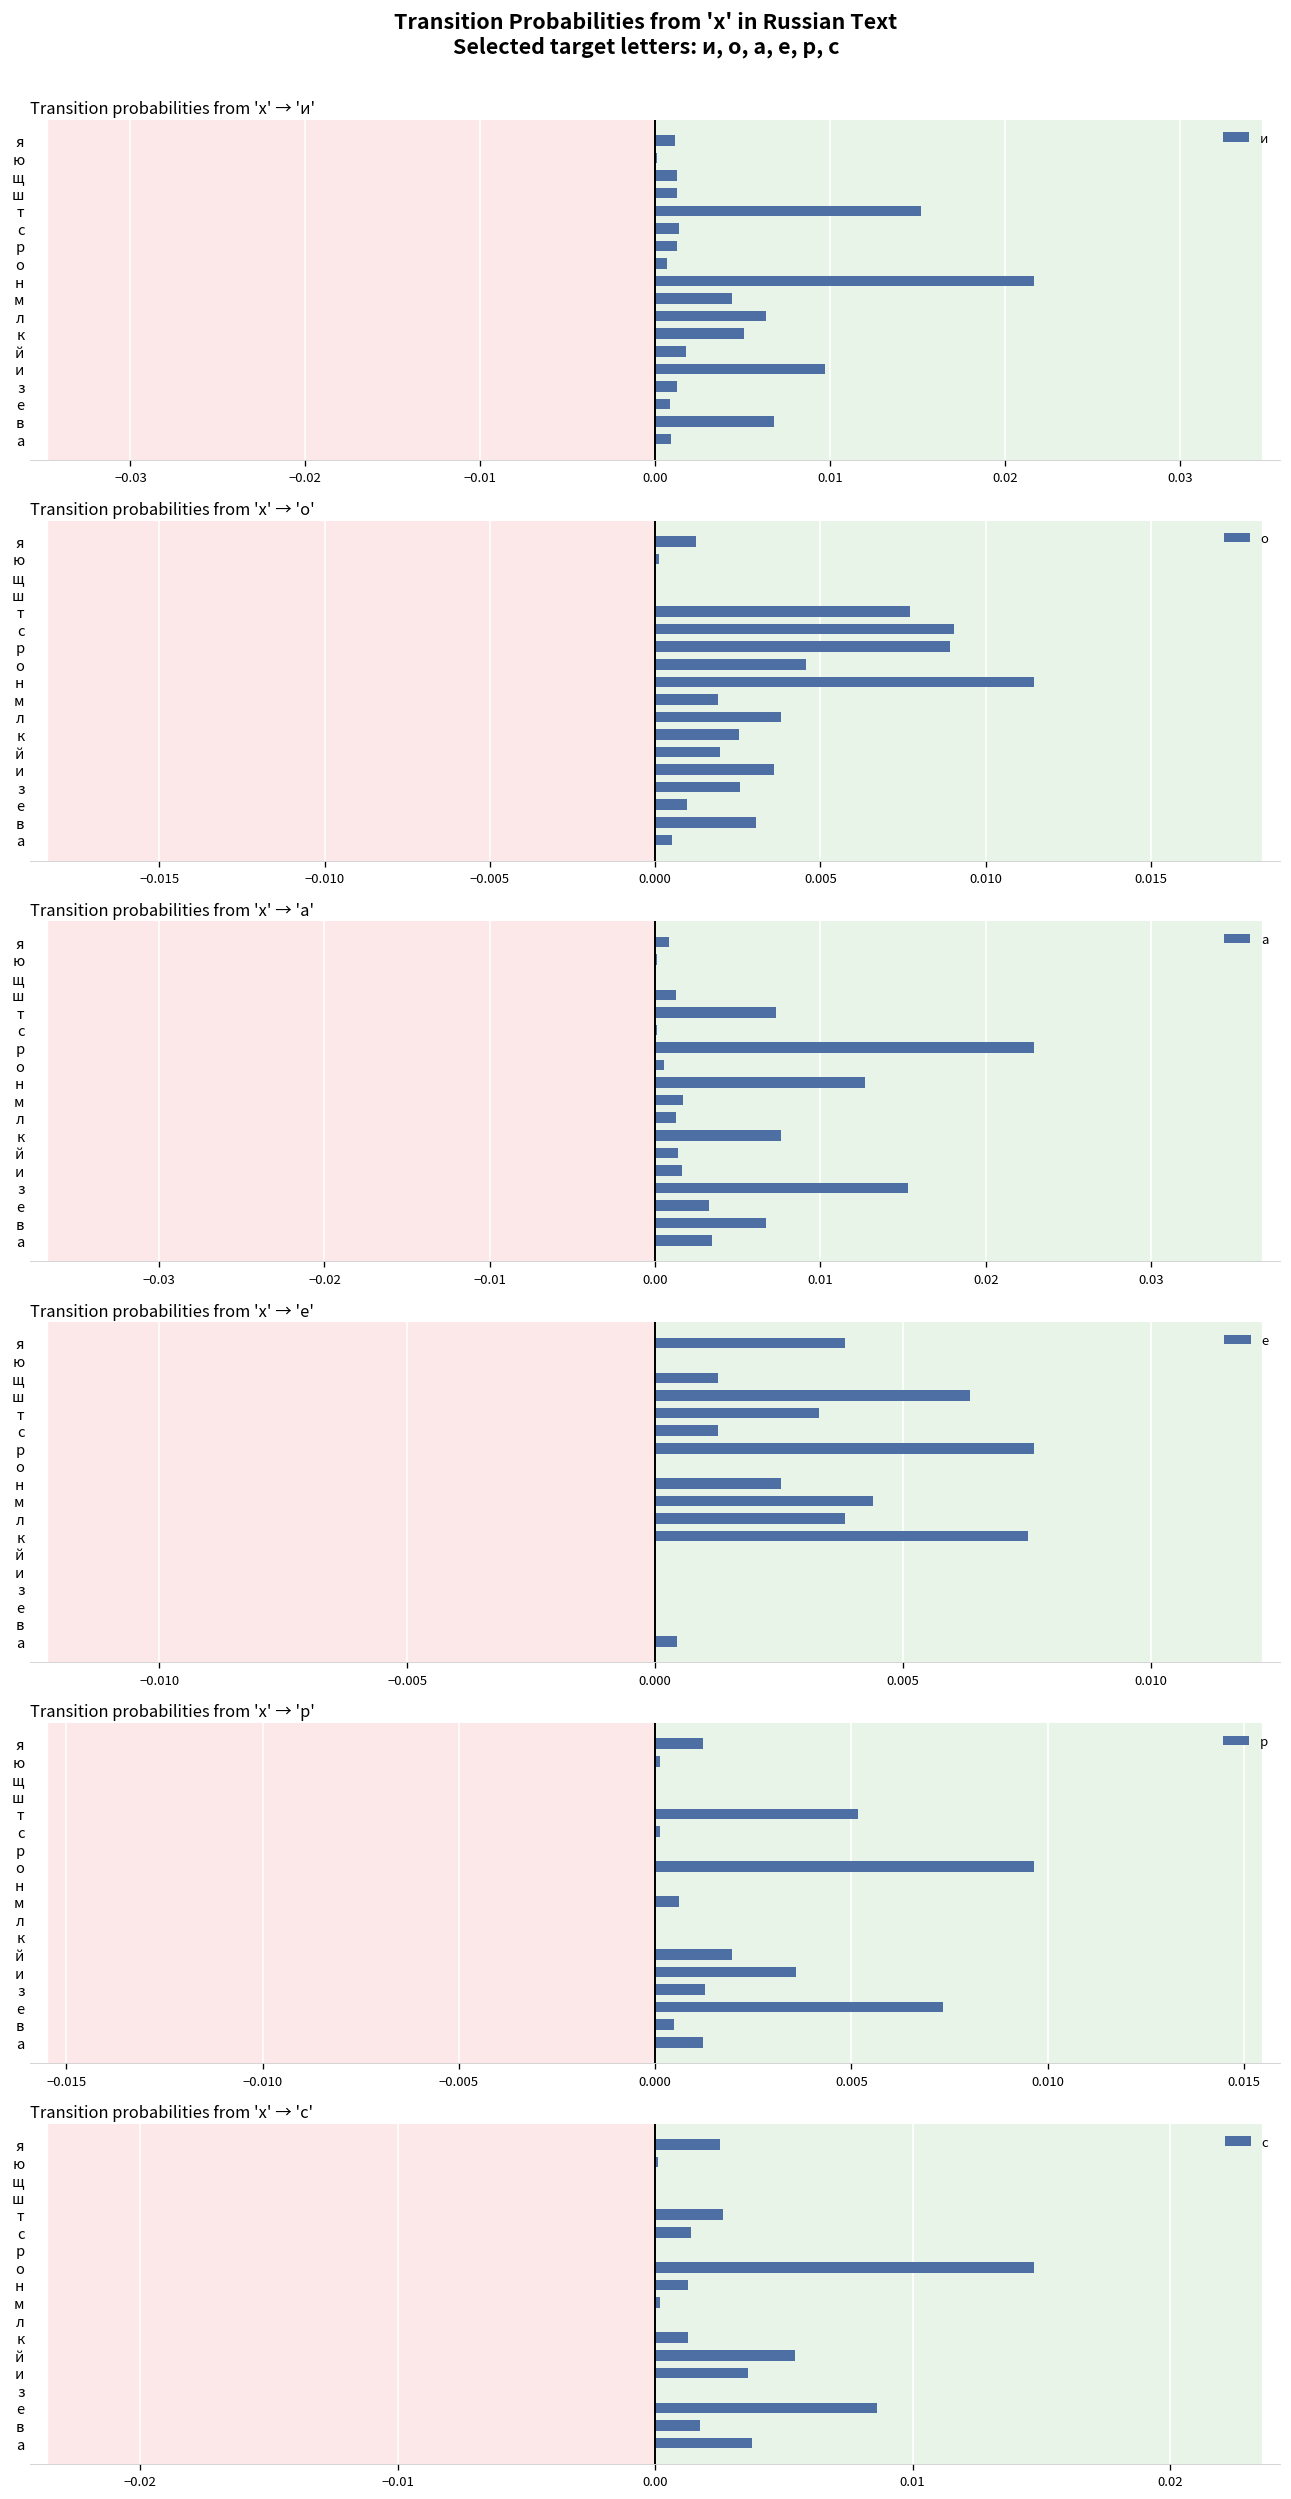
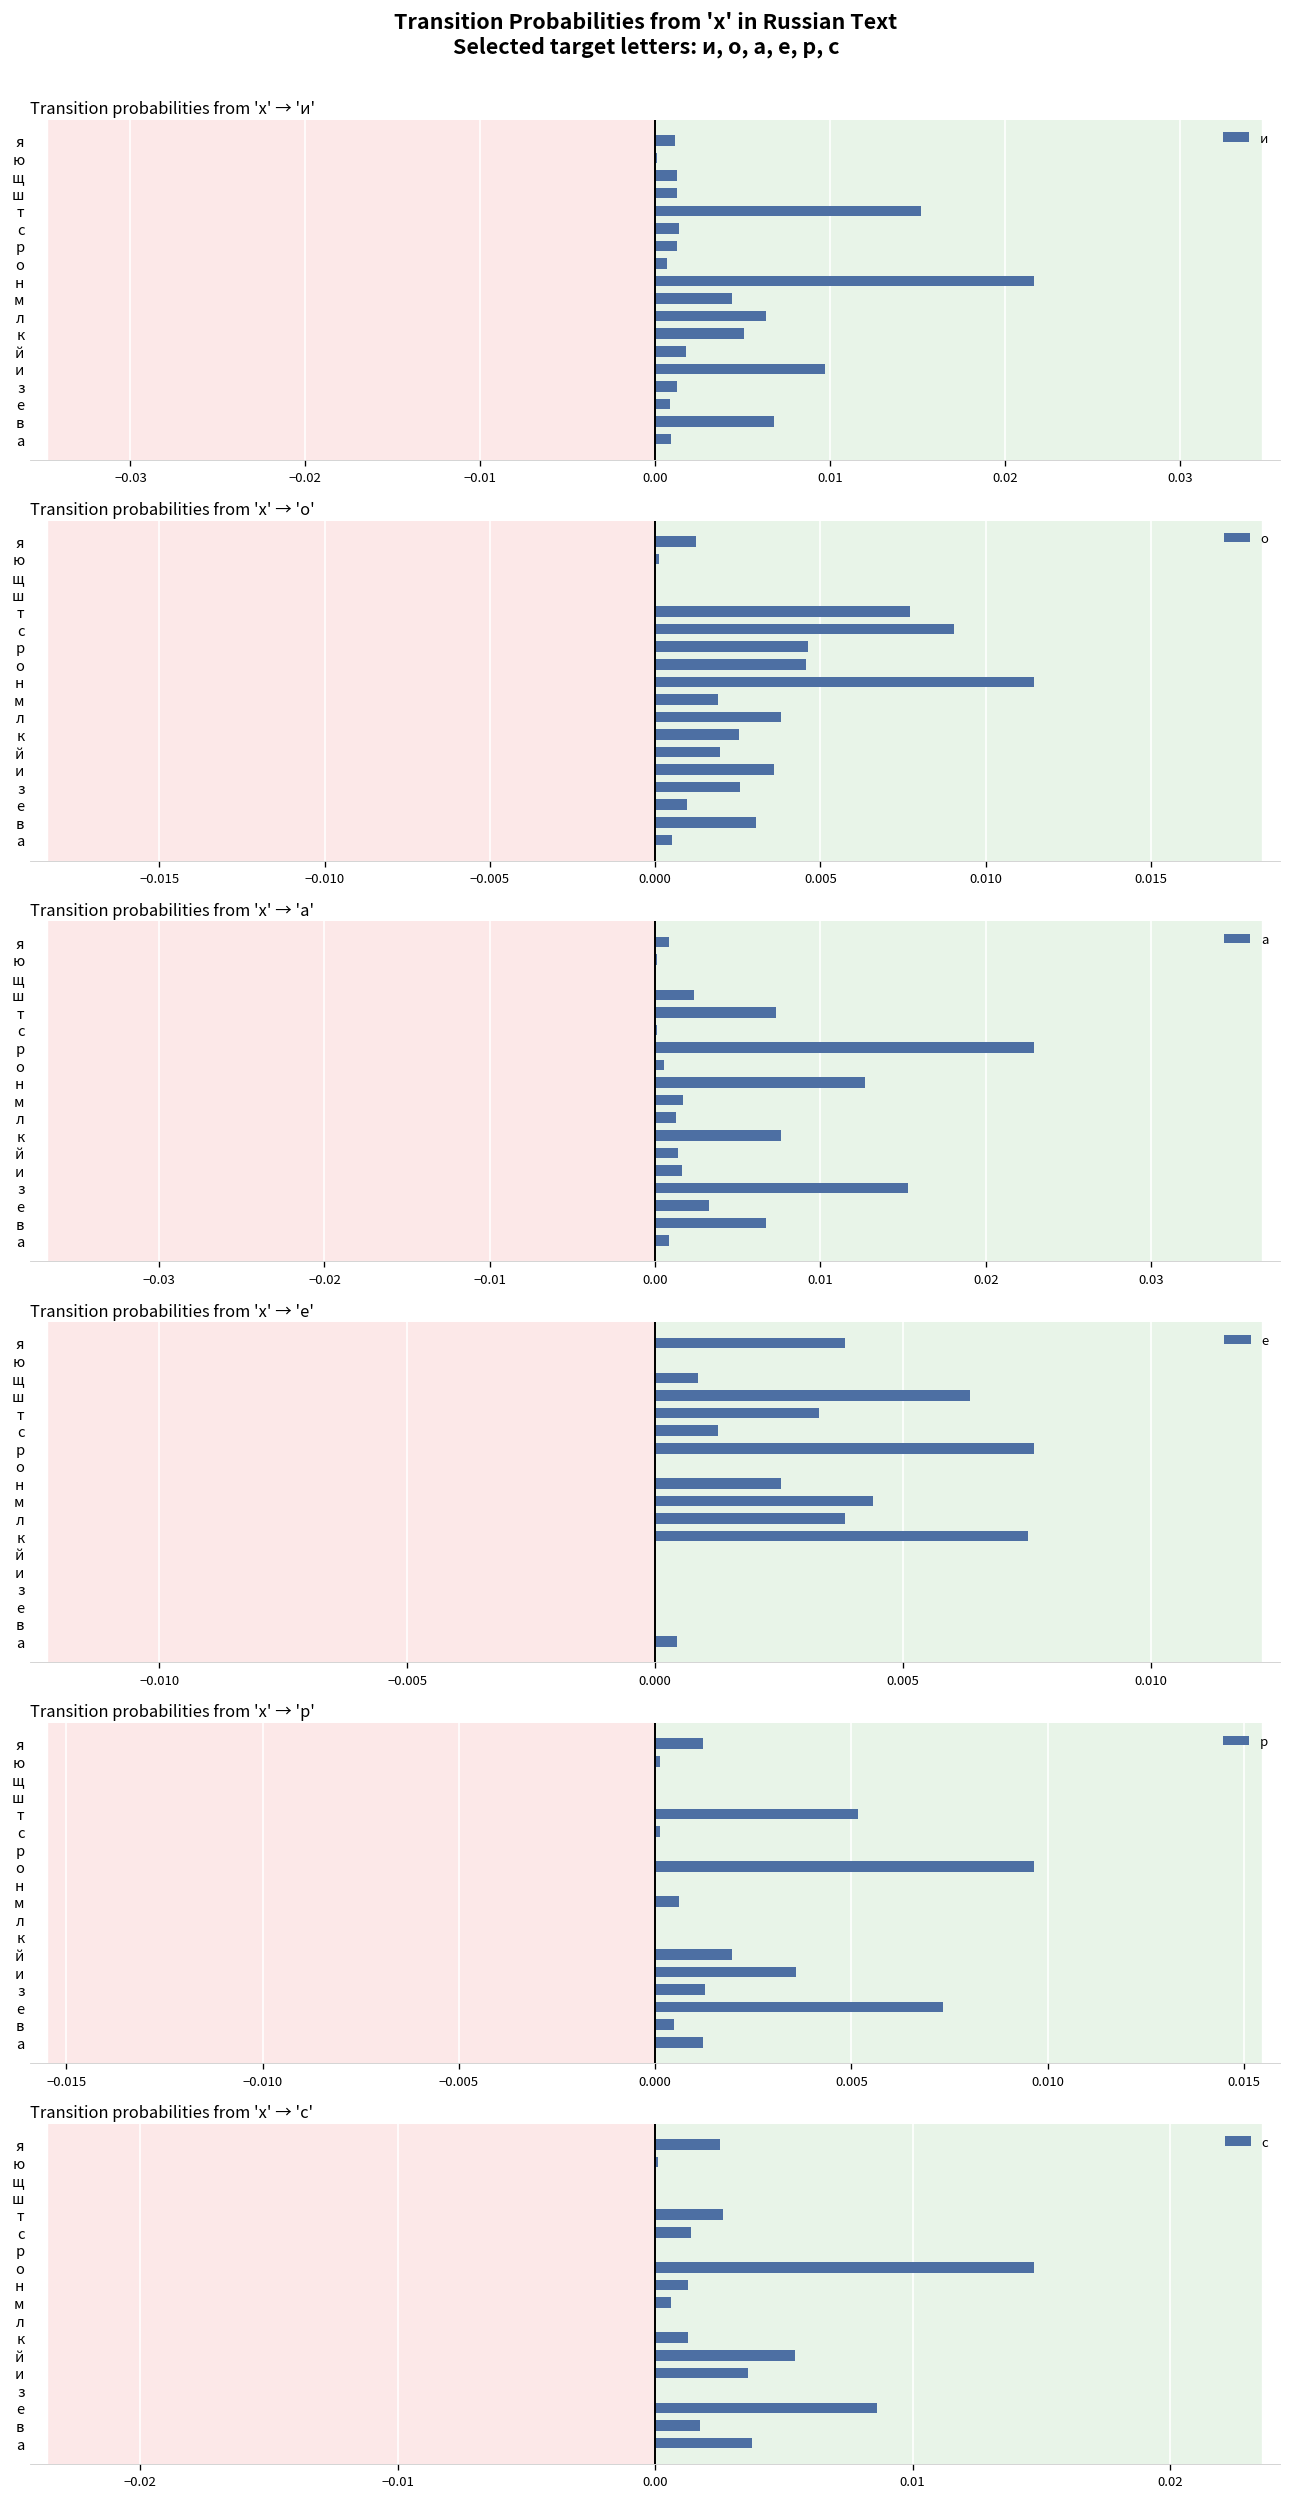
Transition probabilities from 'х' → 'о', р: 0.0089 -> 0.0046
Transition probabilities from 'х' → 'а', ш: 0.0013 -> 0.0023
Transition probabilities from 'х' → 'а', а: 0.0034 -> 0.0009
Transition probabilities from 'х' → 'е', щ: 0.0013 -> 0.0009
Transition probabilities from 'х' → 'с', м: 0.0002 -> 0.0006
